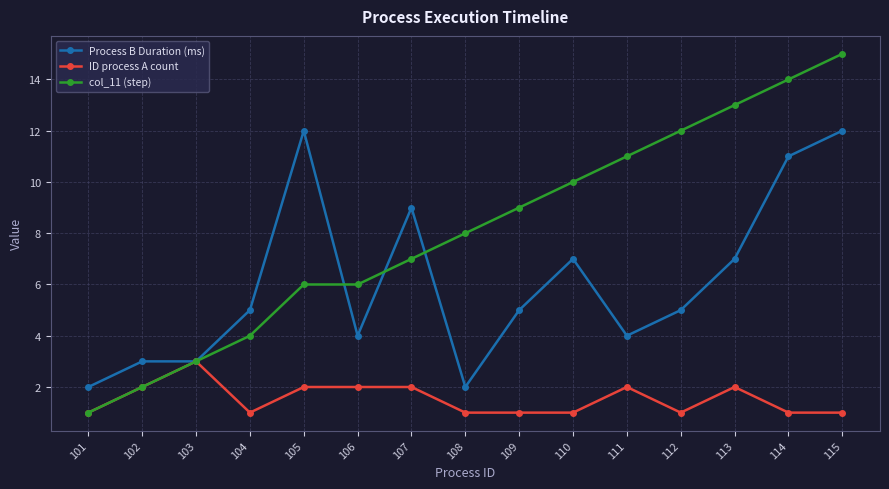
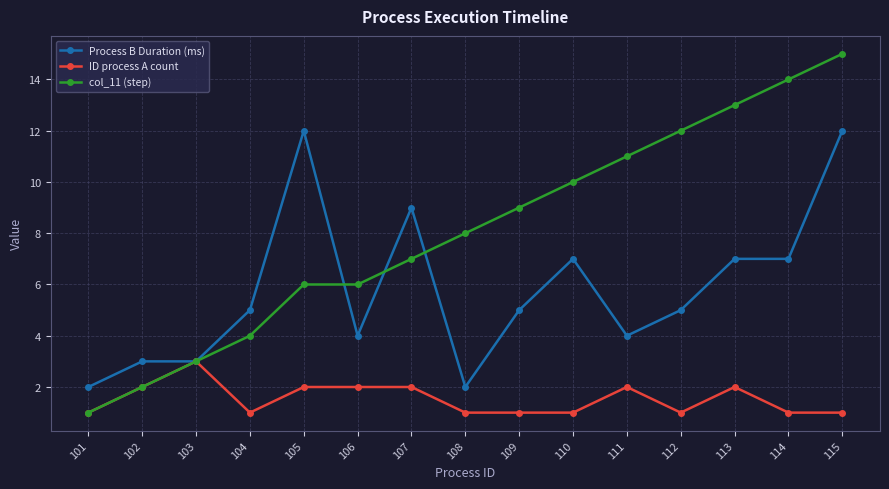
Process B Duration (ms), 114: 11 -> 7
